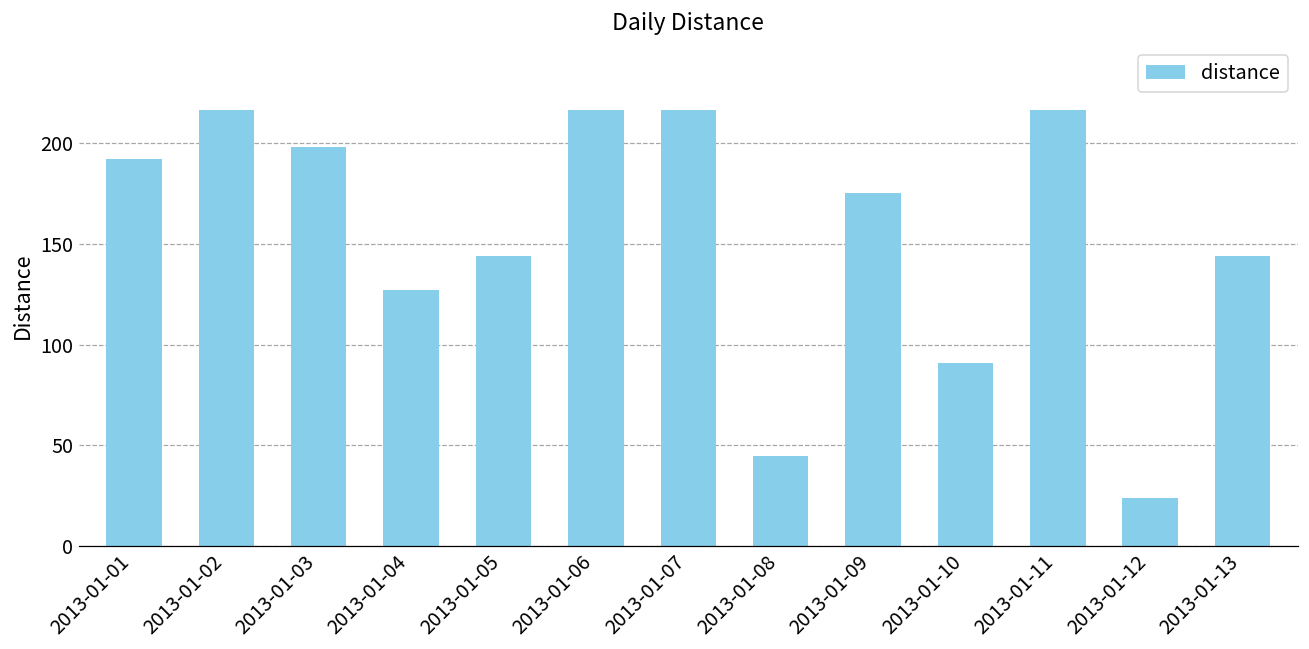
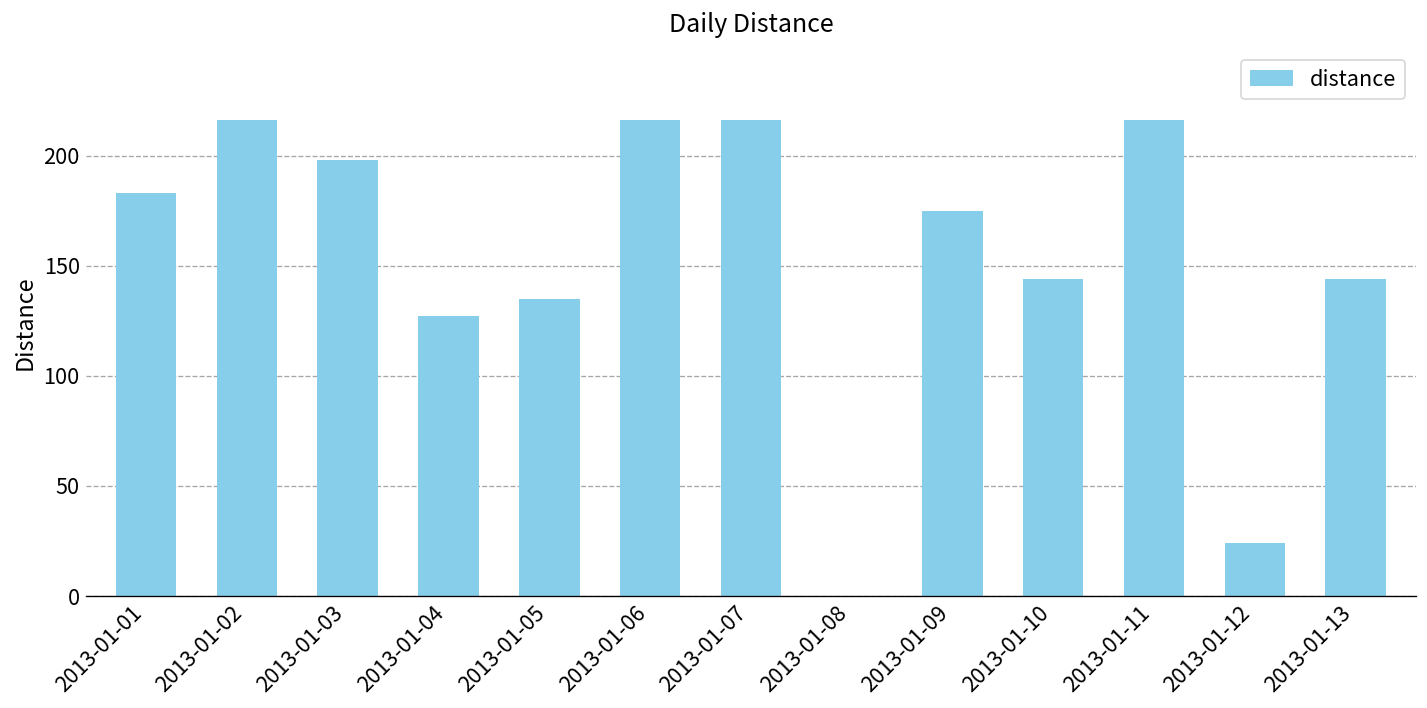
2013-01-01: 192 -> 183
2013-01-05: 144 -> 135
2013-01-08: 45 -> 0
2013-01-10: 91 -> 144
